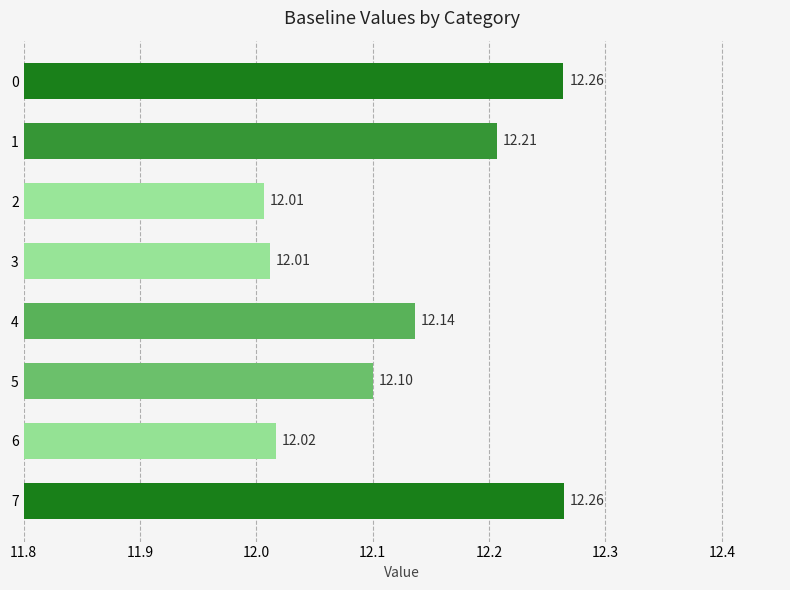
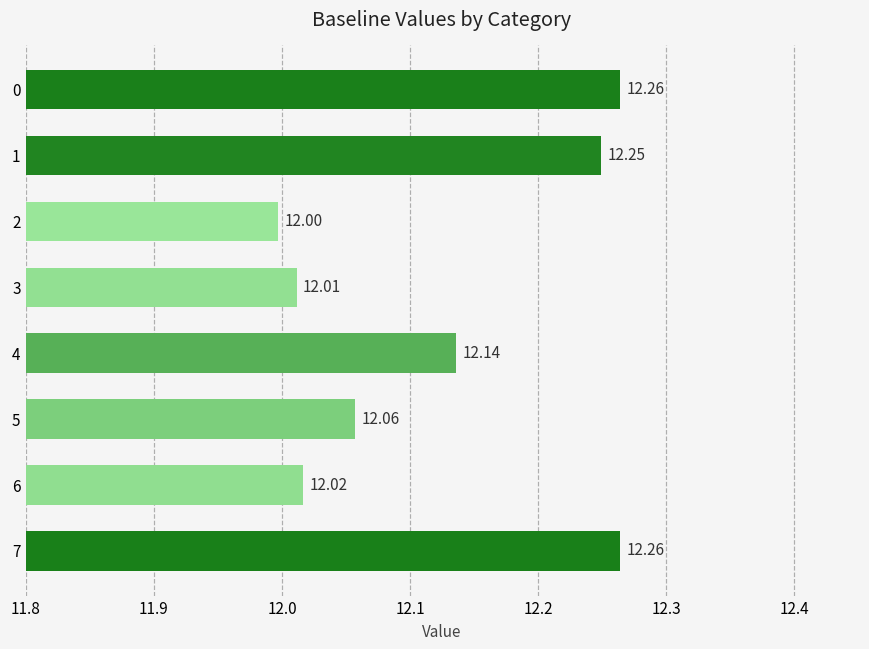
1: 12.21 -> 12.25
2: 12.01 -> 12.00
5: 12.10 -> 12.06
